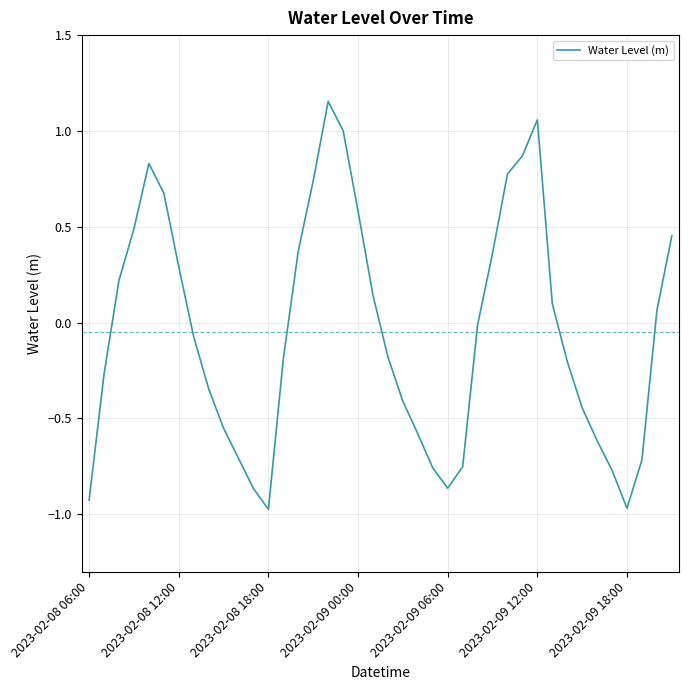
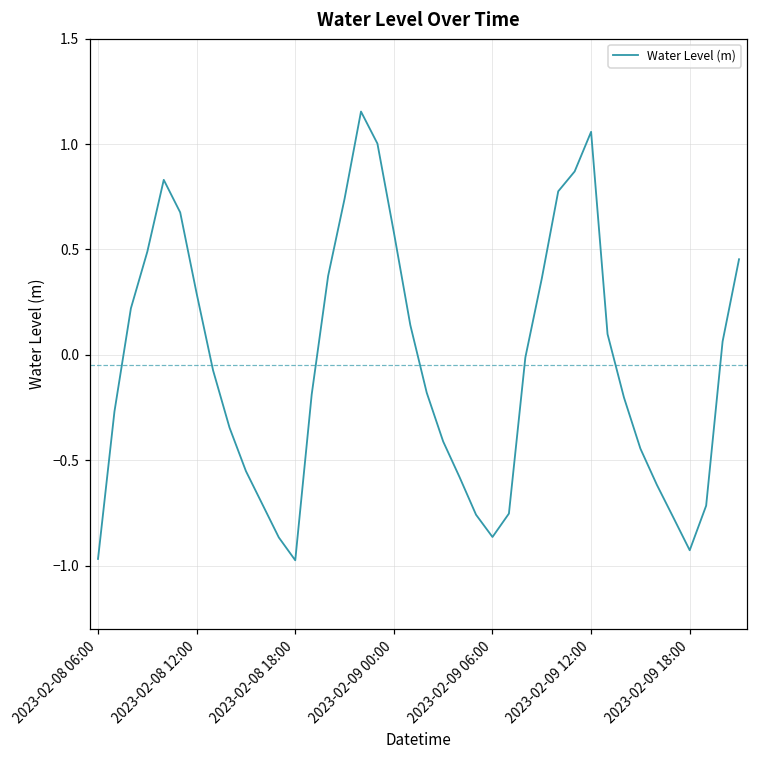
2023-02-08 06:00: -0.93 -> -0.97
2023-02-09 18:00: -0.97 -> -0.93
